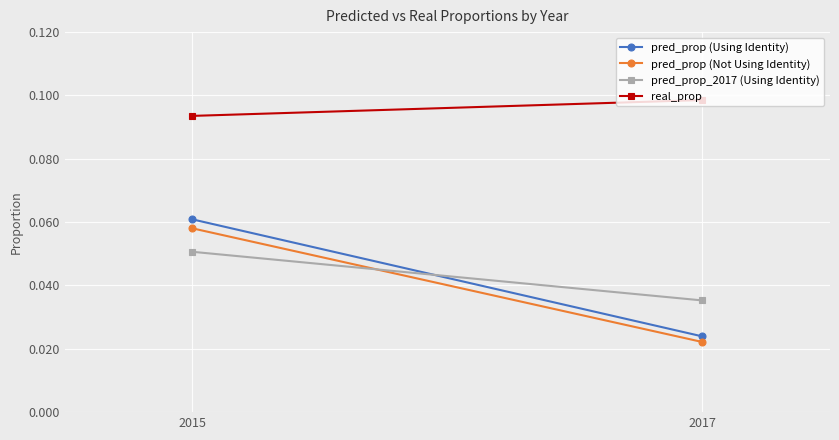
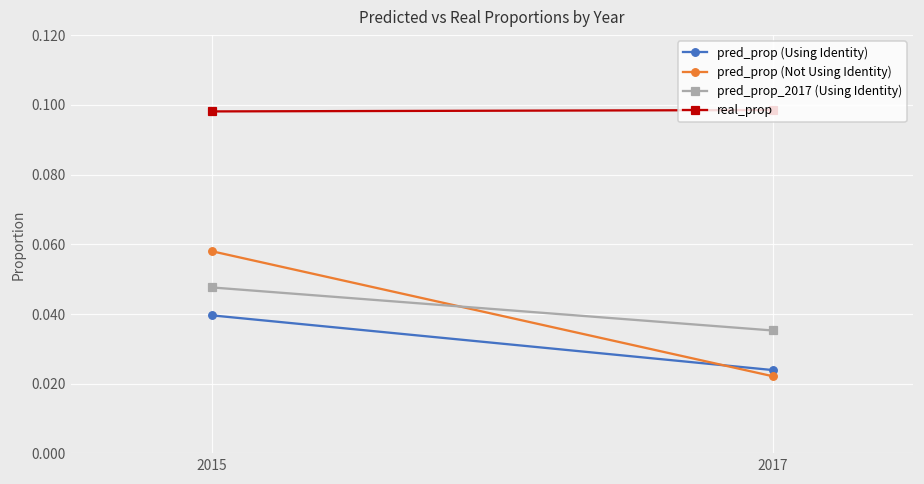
pred_prop (Using Identity), 2015: 0.061 -> 0.040
pred_prop_2017 (Using Identity), 2015: 0.051 -> 0.048
real_prop, 2015: 0.094 -> 0.098
